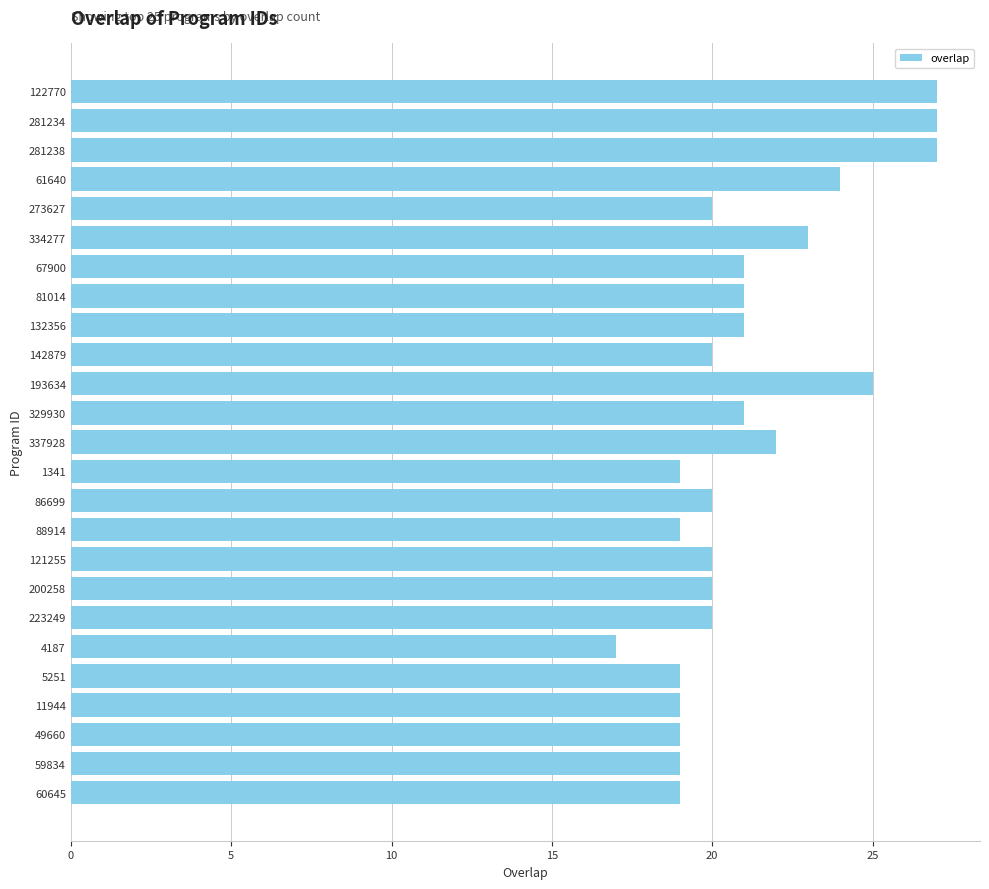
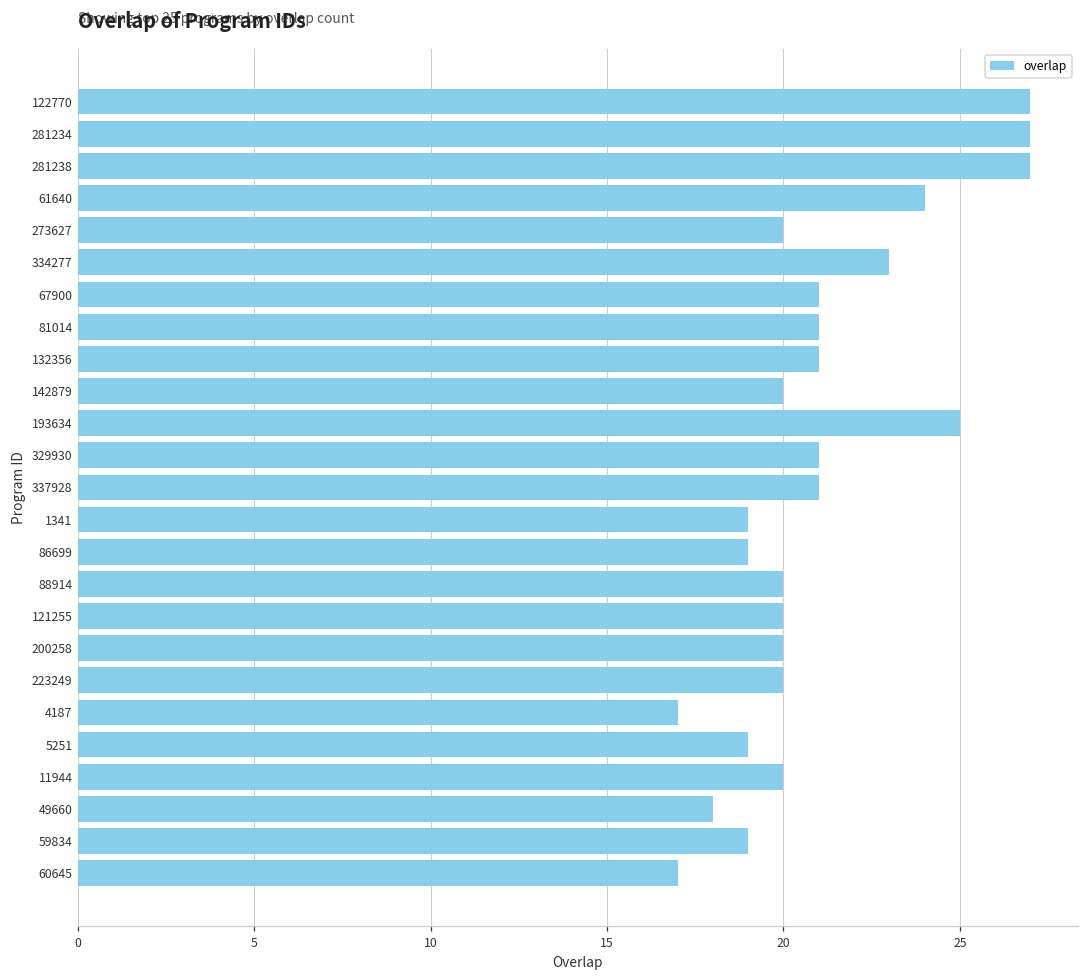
337928: 22 -> 21
86699: 20 -> 19
88914: 19 -> 20
11944: 19 -> 20
49660: 19 -> 18
60645: 19 -> 17
